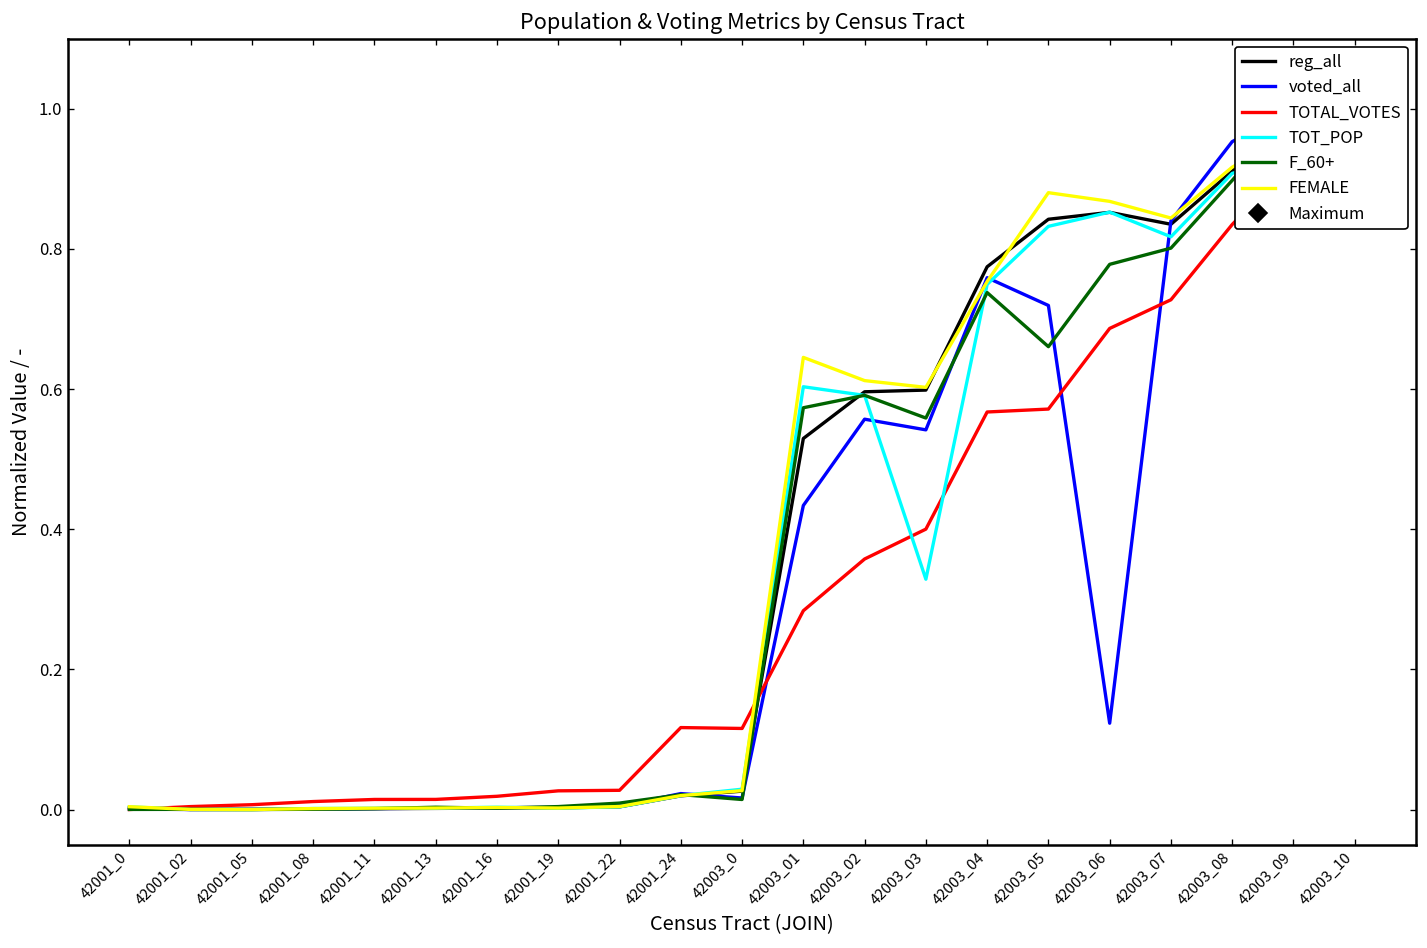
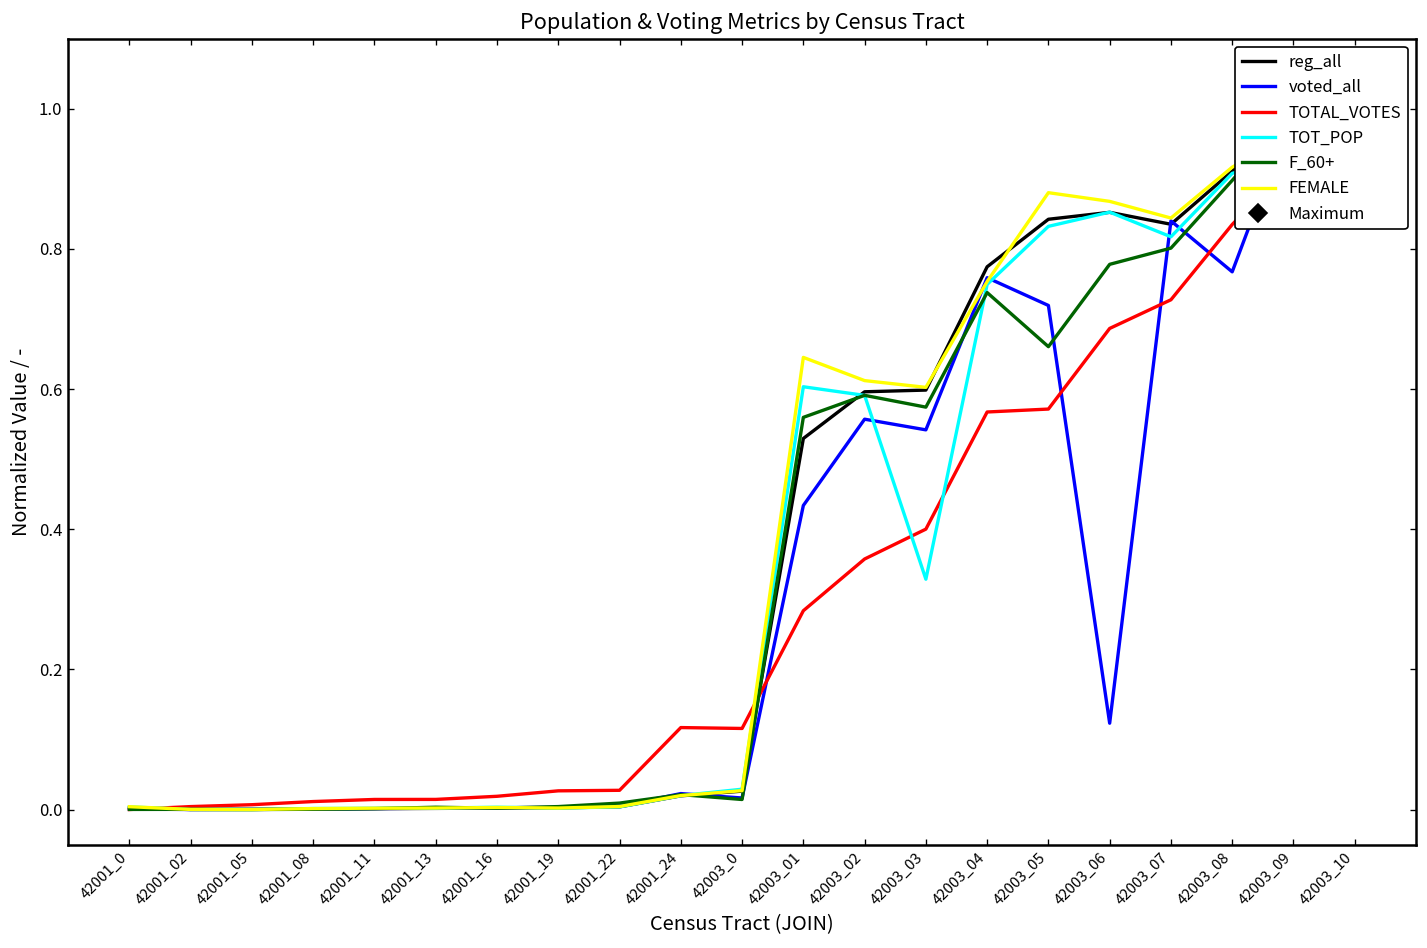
F_60+, 42003_01: 0.57 -> 0.56
F_60+, 42003_03: 0.56 -> 0.57
voted_all, 42003_08: 0.95 -> 0.77
